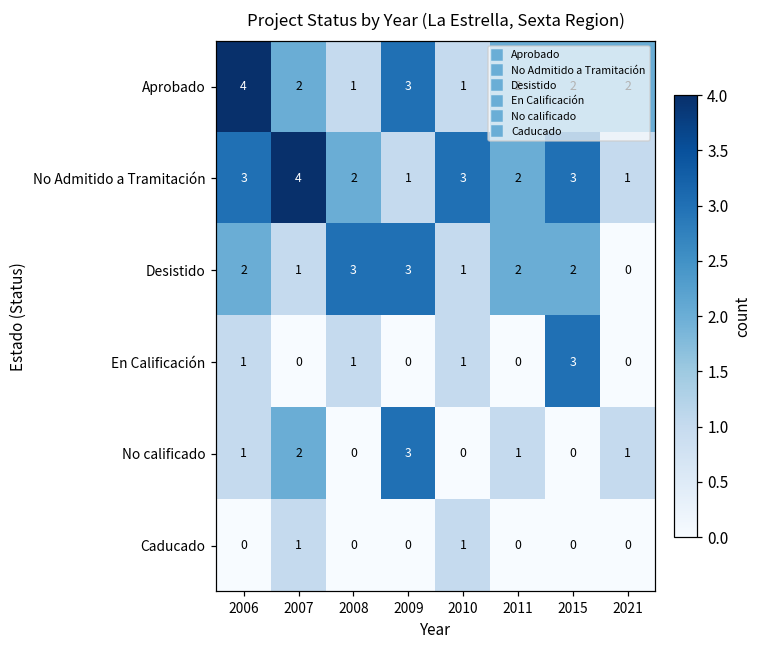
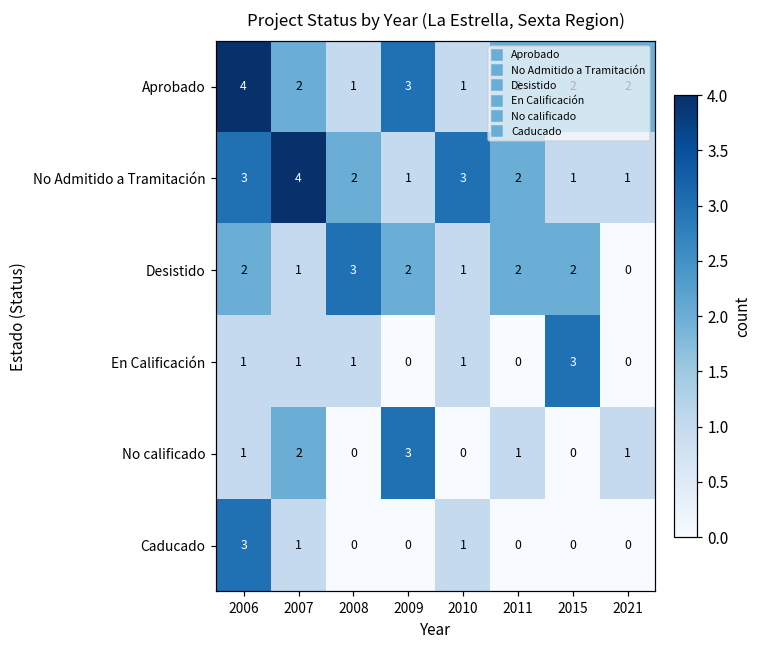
No Admitido a Tramitación, 2015: 3 -> 1
Desistido, 2009: 3 -> 2
En Calificación, 2007: 0 -> 1
Caducado, 2006: 0 -> 3
